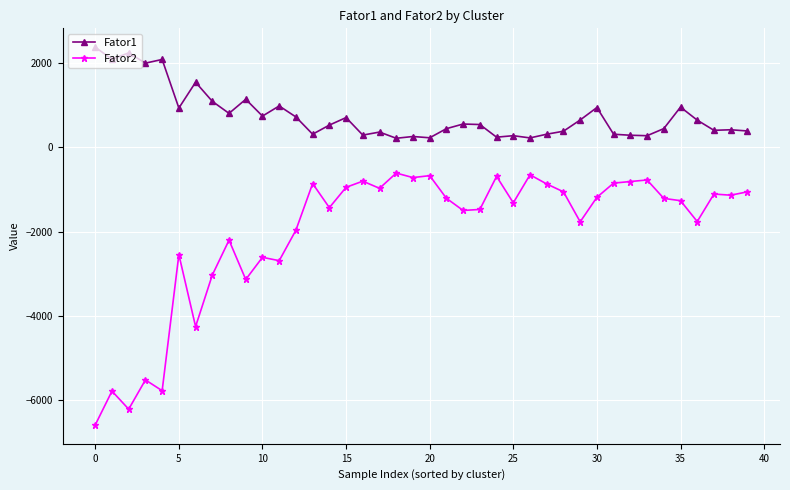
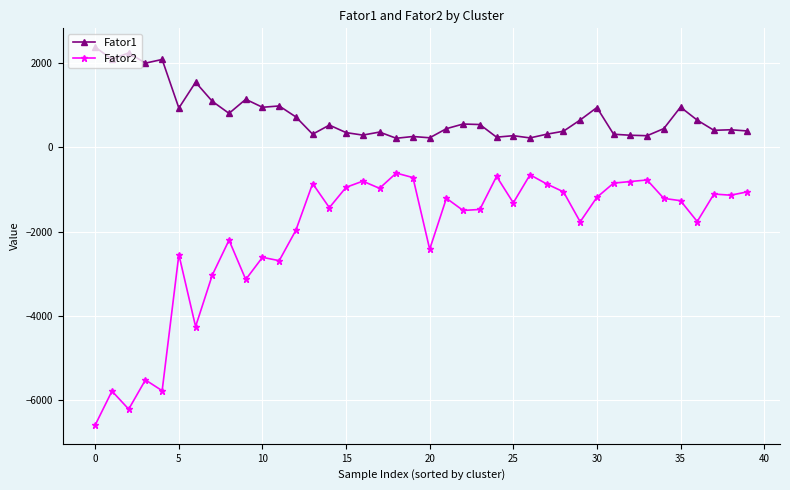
Fator1, 10: 700 -> 1000
Fator1, 15: 700 -> 400
Fator2, 20: -700 -> -2400
